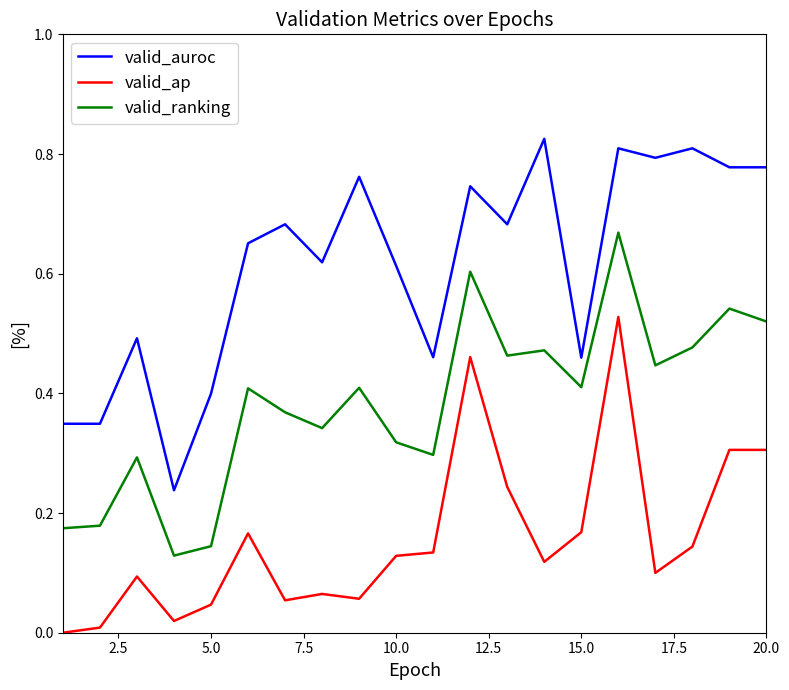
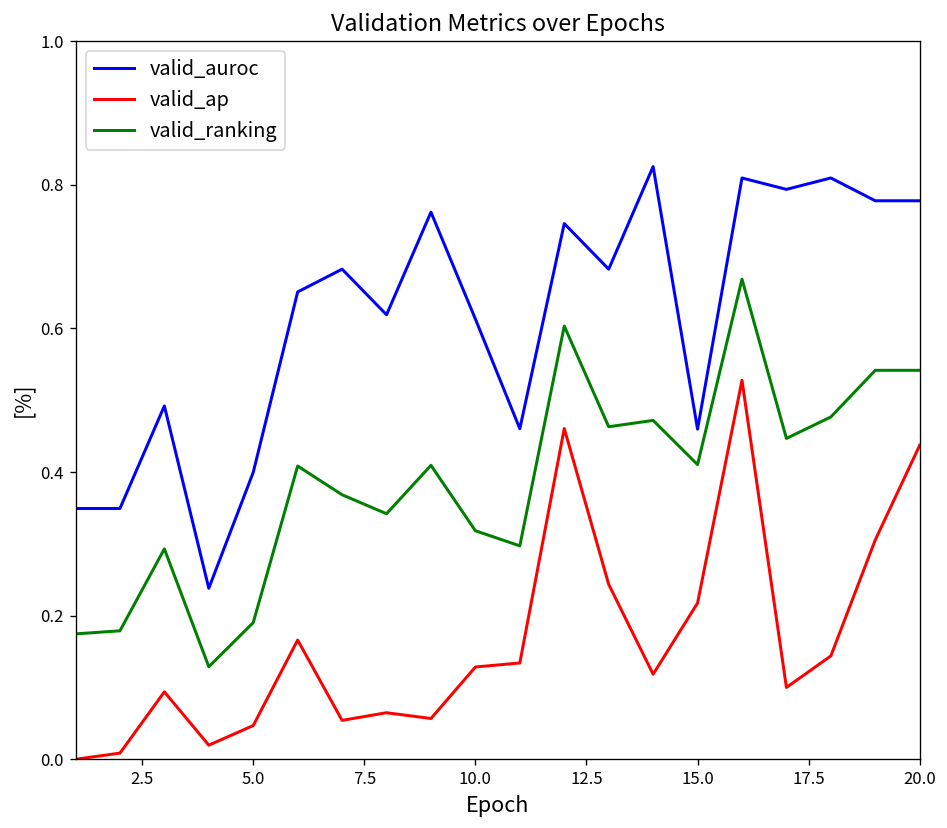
valid_ranking, 5.0: 0.14 -> 0.19
valid_ap, 15.0: 0.17 -> 0.22
valid_ap, 20.0: 0.31 -> 0.44
valid_ranking, 20.0: 0.52 -> 0.54
